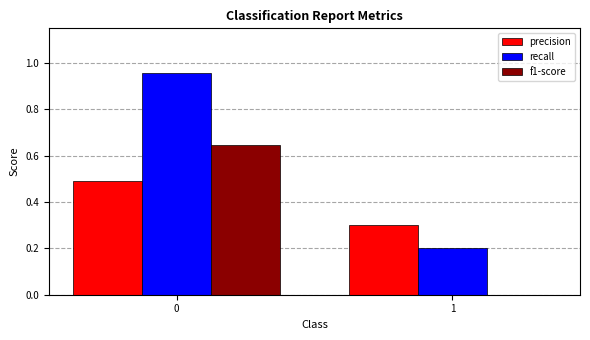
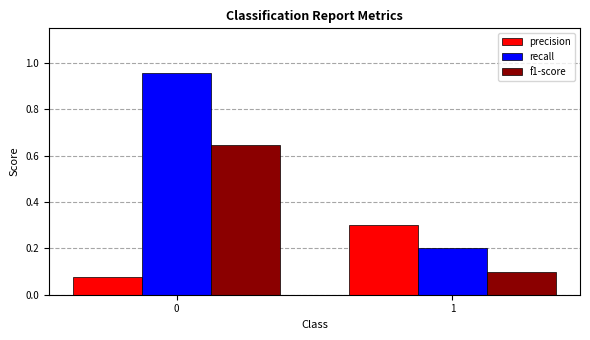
precision, 0: 0.49 -> 0.08
f1-score, 1: 0.0 -> 0.1
